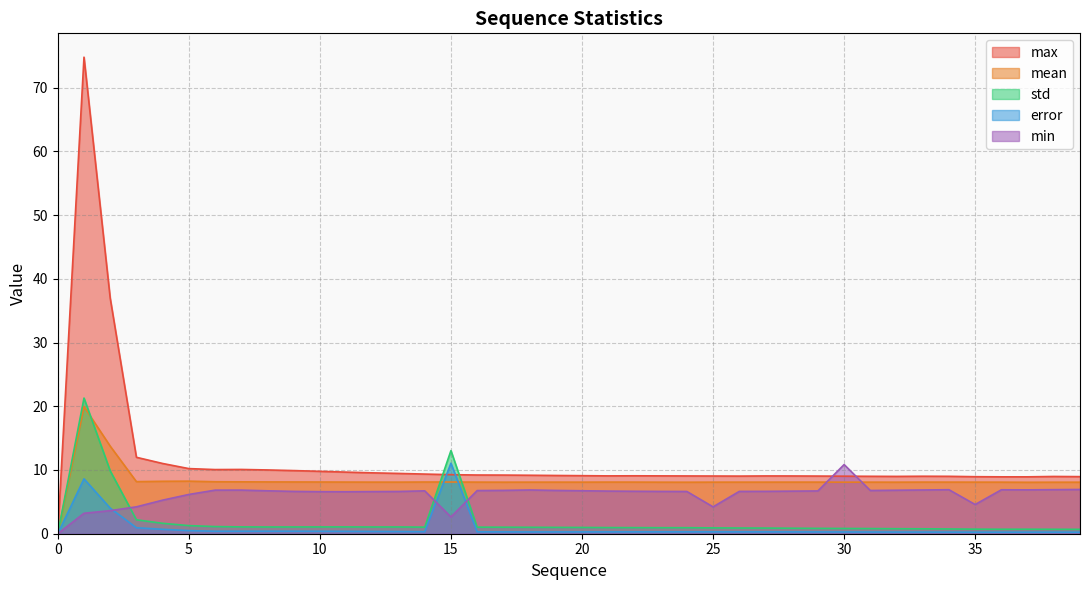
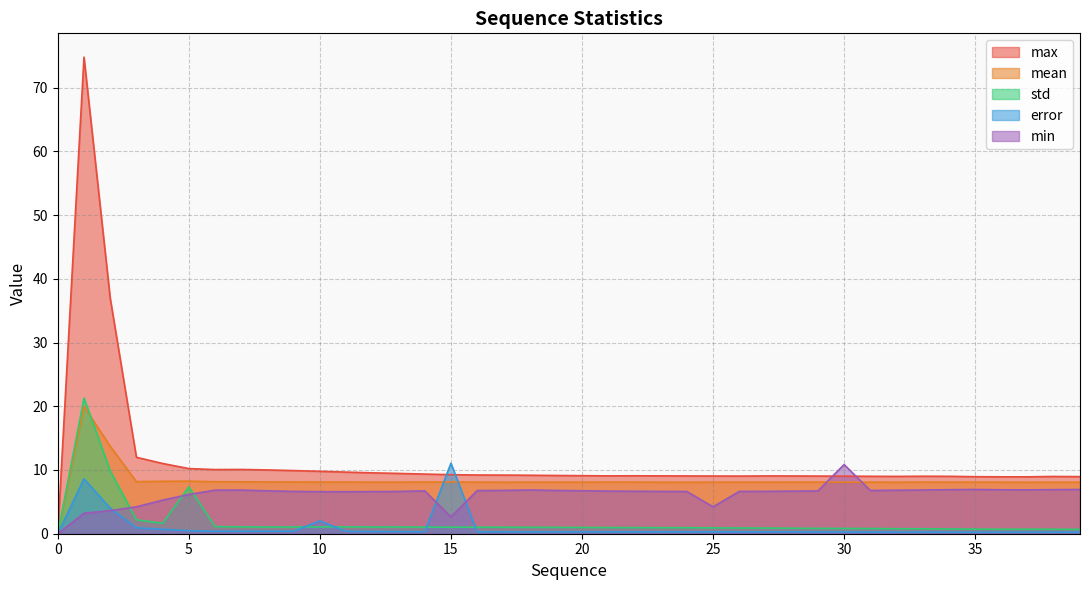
std, 5: 1 -> 7
error, 10: 0 -> 2
std, 15: 13 -> 1
min, 35: 5 -> 7
